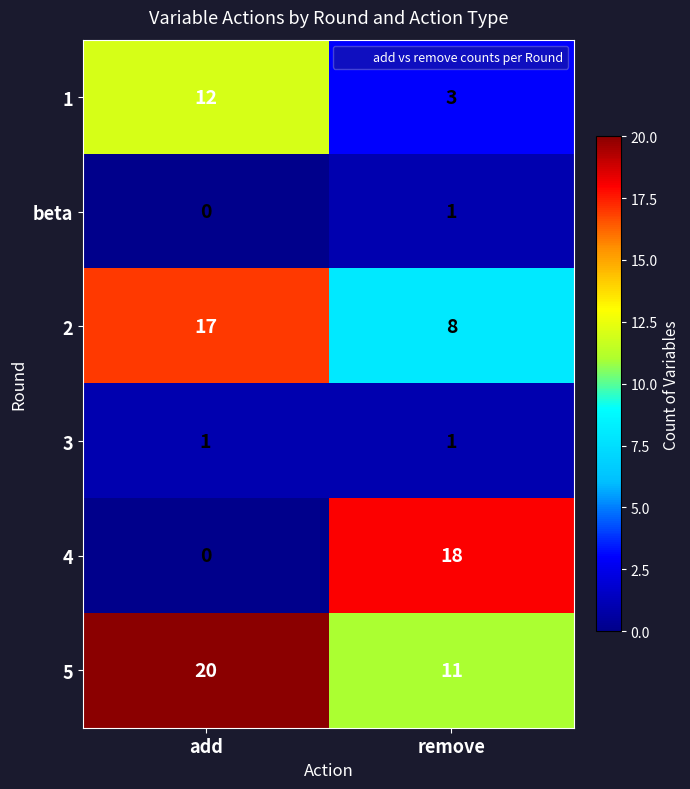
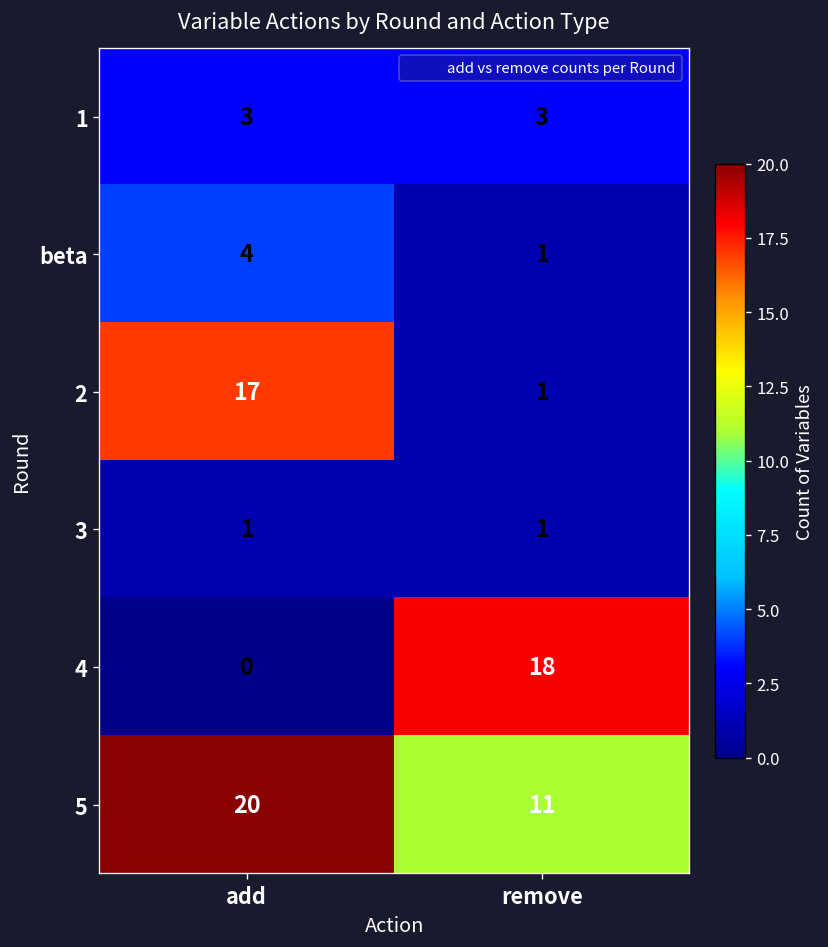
1, add: 12 -> 3
beta, add: 0 -> 4
2, remove: 8 -> 1
